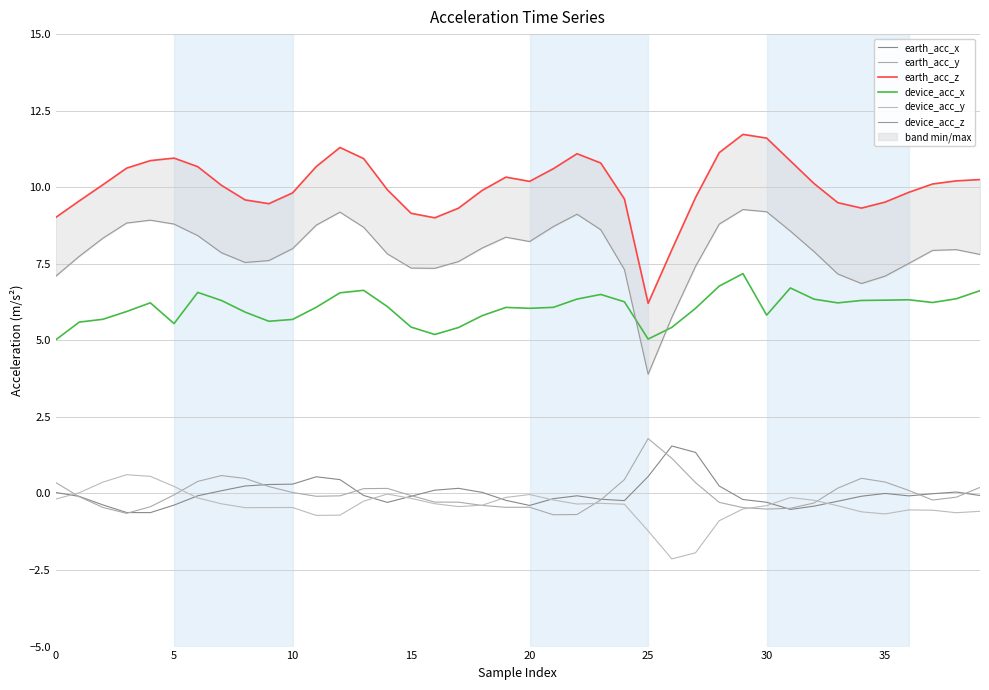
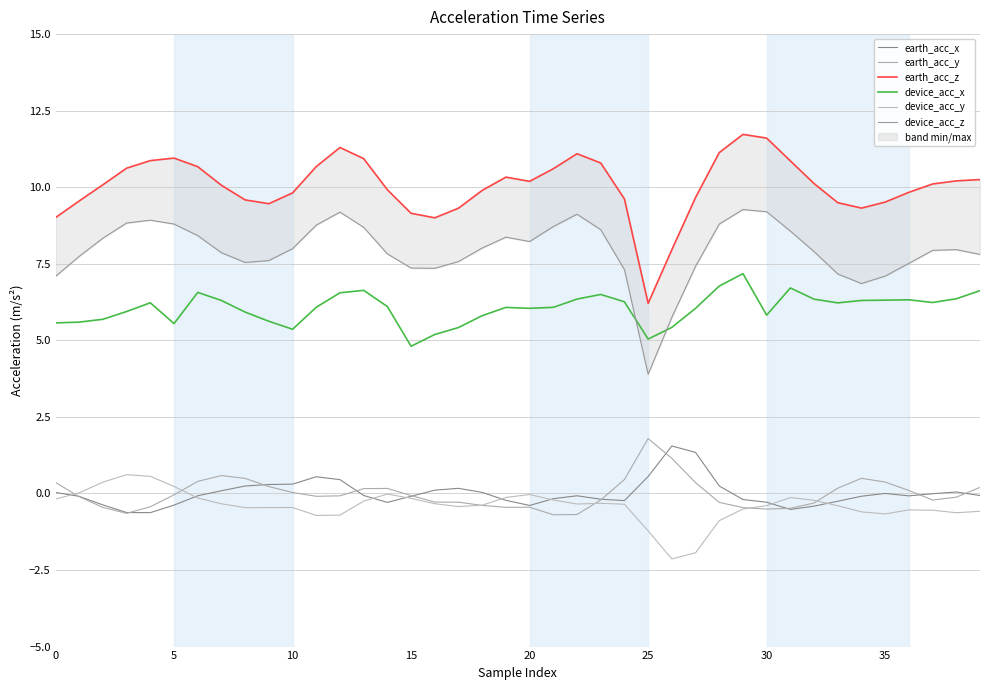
device_acc_x, 0: 5.0 -> 5.6
device_acc_x, 10: 5.7 -> 5.4
device_acc_x, 15: 5.4 -> 4.8
